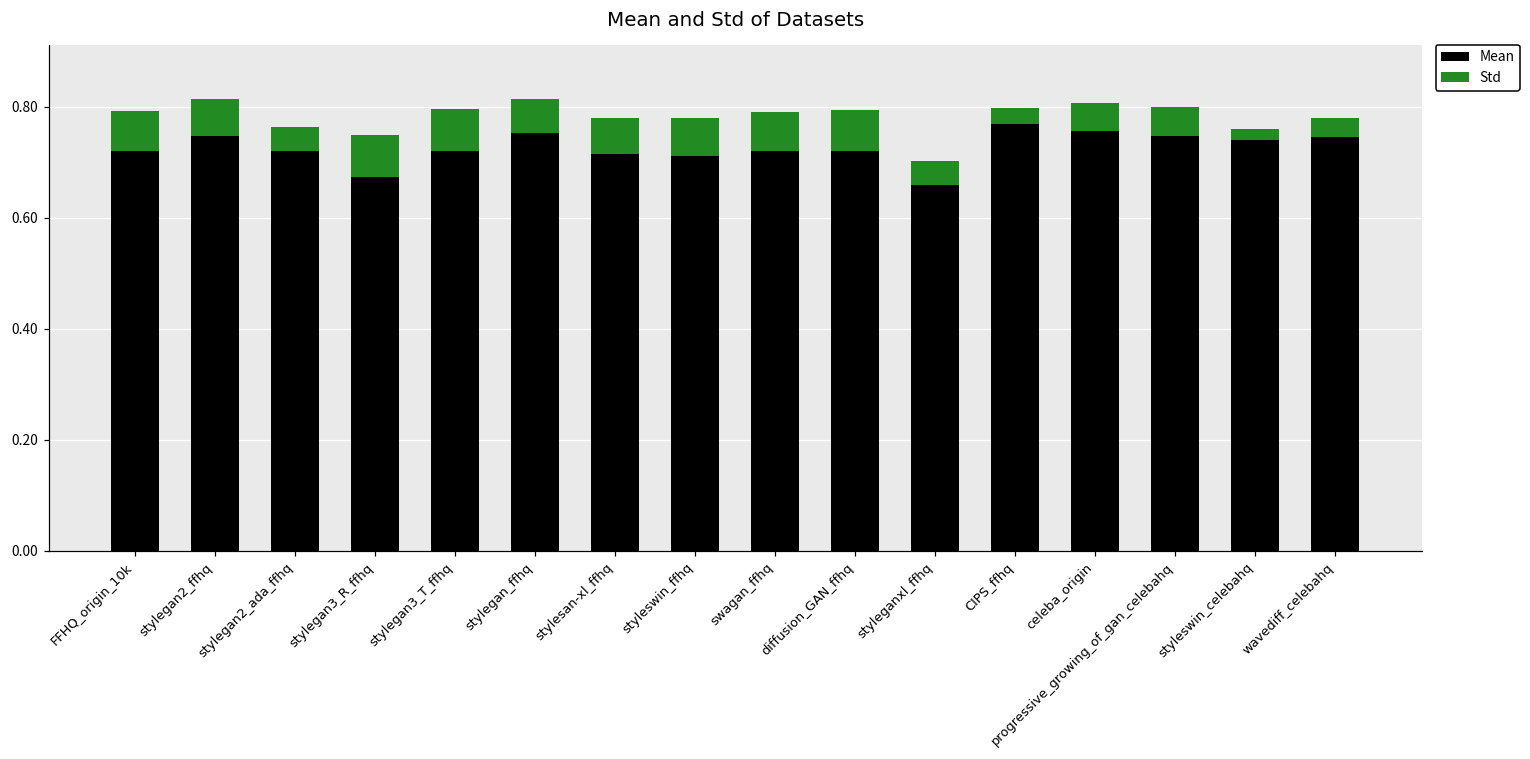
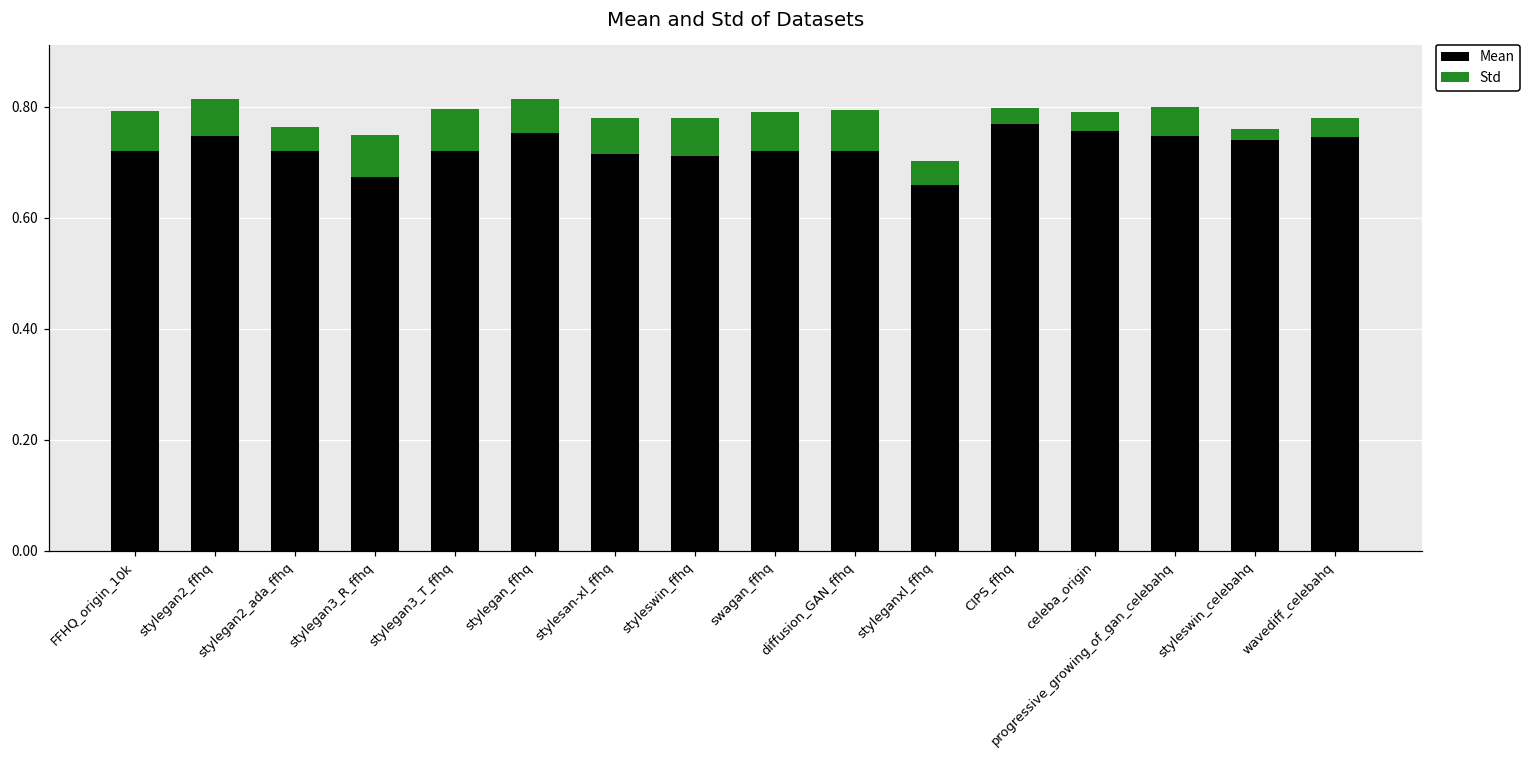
Std, celeba_origin: 0.05 -> 0.03
